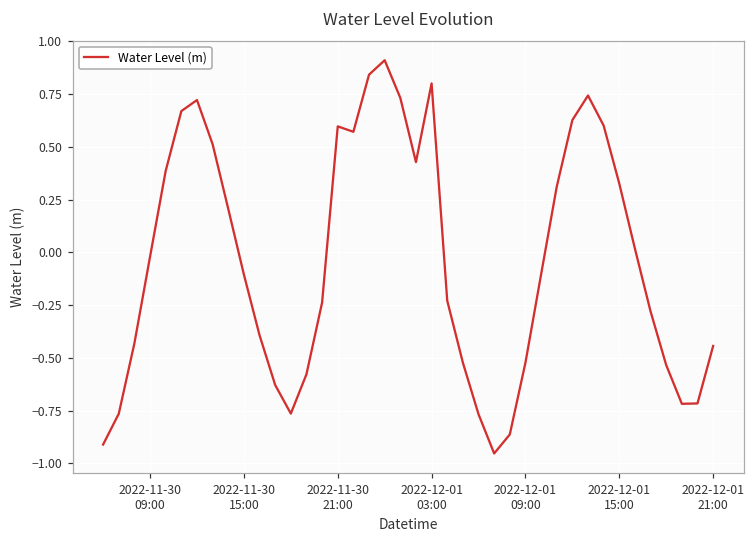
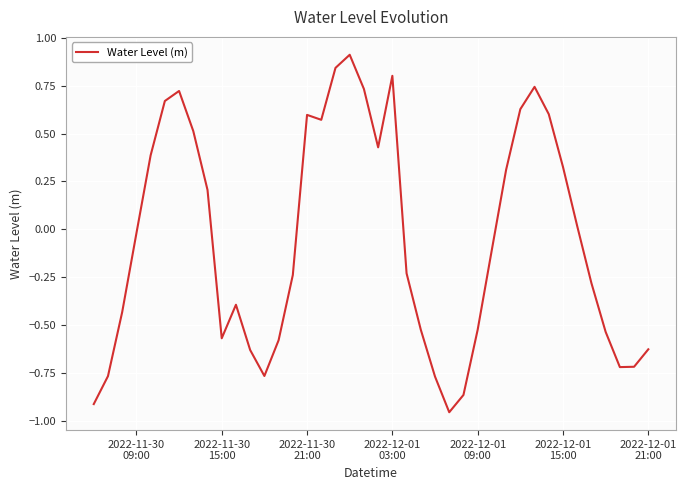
2022-11-30 15:00: -0.11 -> -0.57
2022-12-01 21:00: -0.44 -> -0.62
